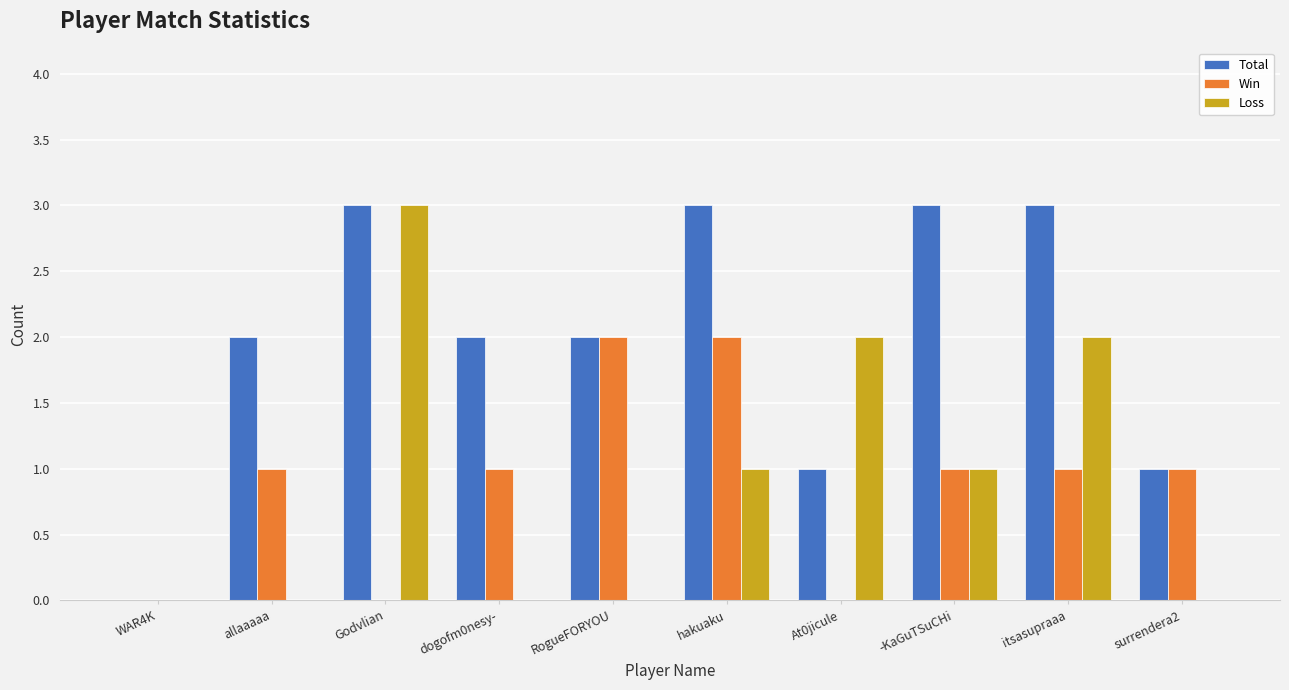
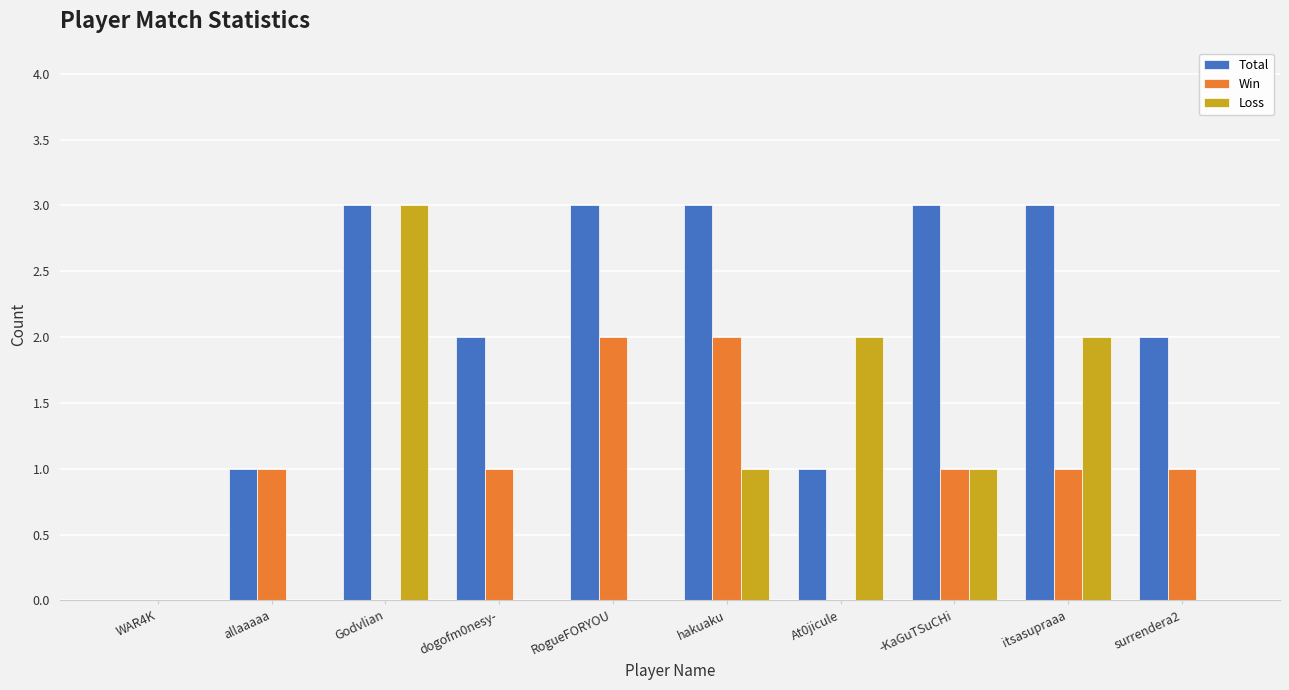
Total, allaaaaa: 2 -> 1
Total, RogueFORYOU: 2 -> 3
Total, surrendera2: 1 -> 2
